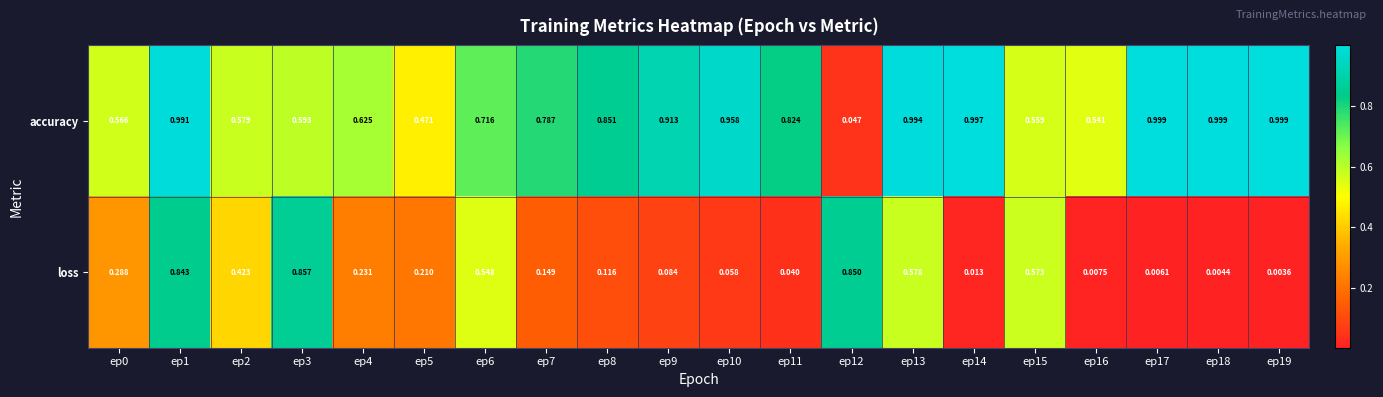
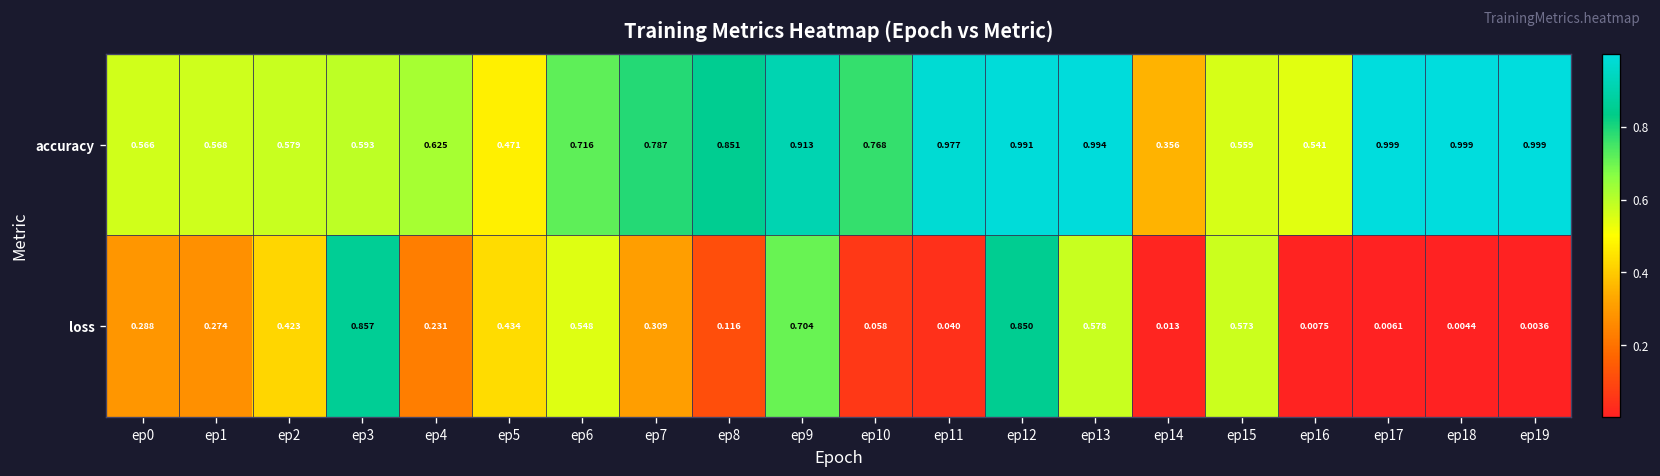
accuracy, ep1: 0.991 -> 0.568
accuracy, ep10: 0.958 -> 0.768
accuracy, ep11: 0.824 -> 0.977
accuracy, ep12: 0.047 -> 0.991
accuracy, ep14: 0.997 -> 0.356
loss, ep1: 0.843 -> 0.274
loss, ep5: 0.210 -> 0.434
loss, ep7: 0.149 -> 0.309
loss, ep9: 0.084 -> 0.704
